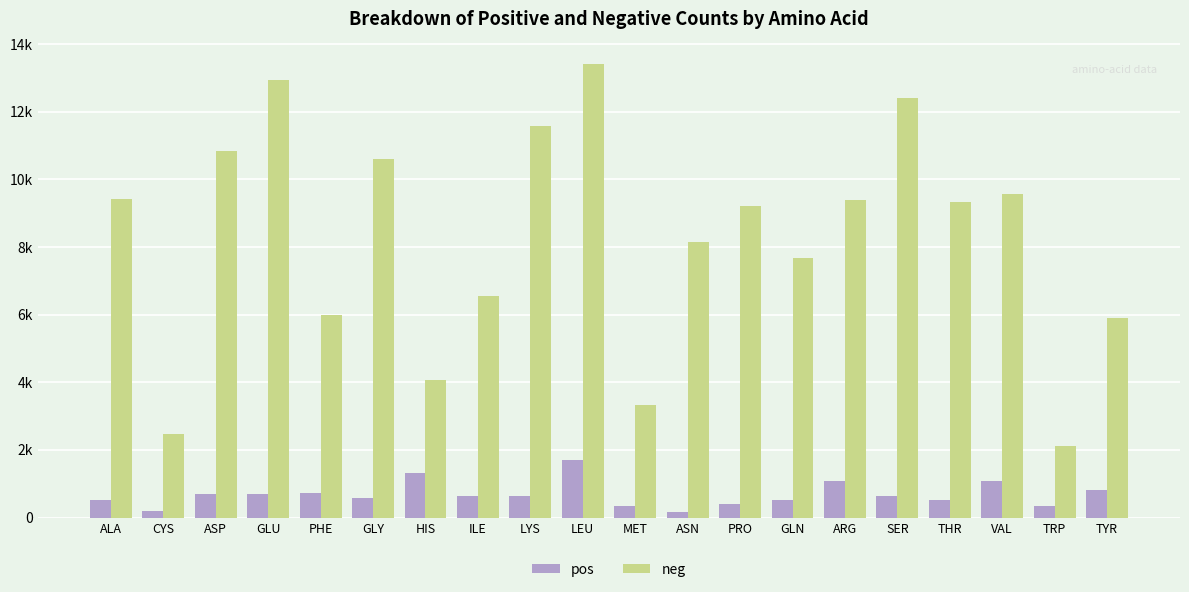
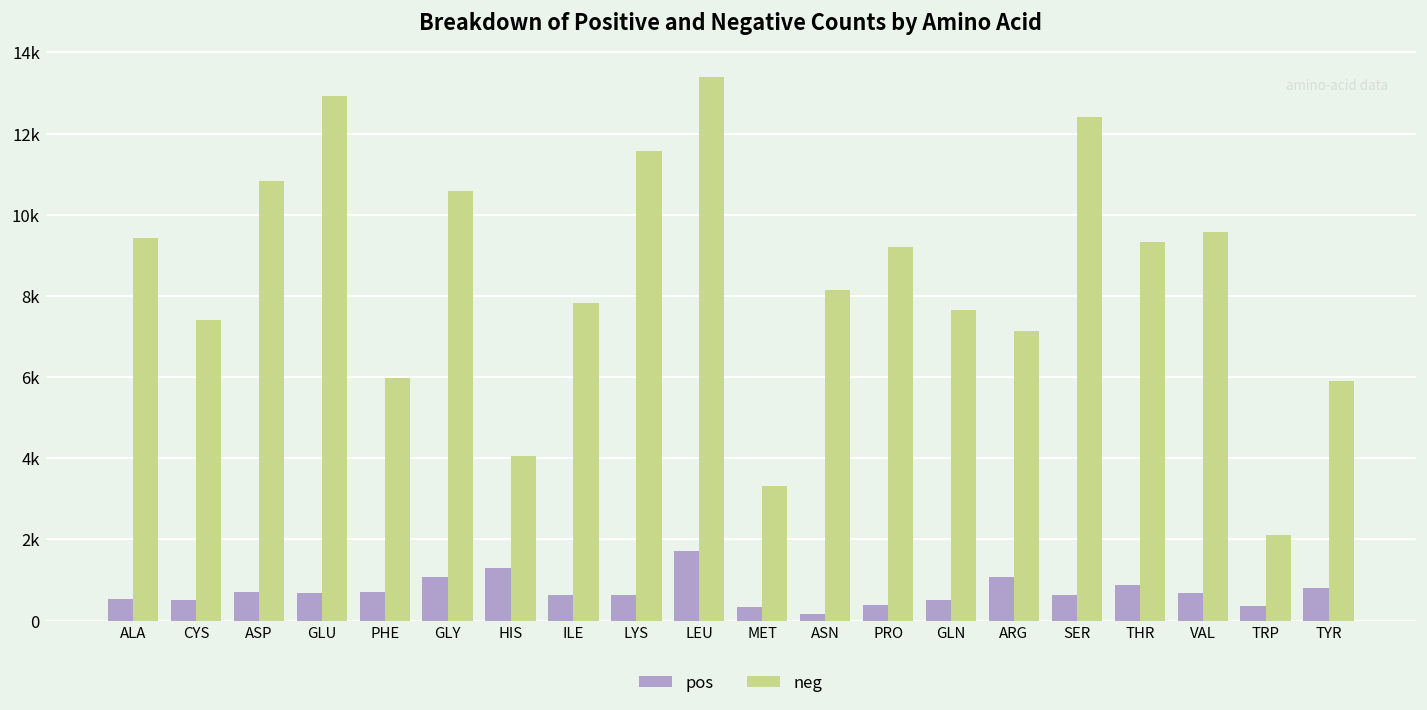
pos, CYS: 200 -> 500
neg, CYS: 2500 -> 7400
pos, GLY: 600 -> 1100
neg, ILE: 6600 -> 7800
neg, ARG: 9400 -> 7100
pos, THR: 500 -> 900
pos, VAL: 1100 -> 700
